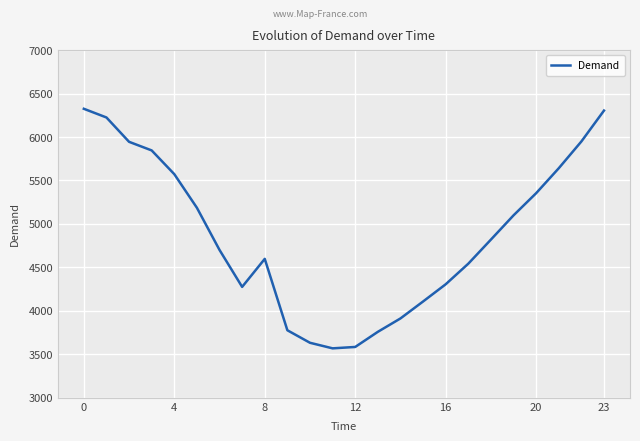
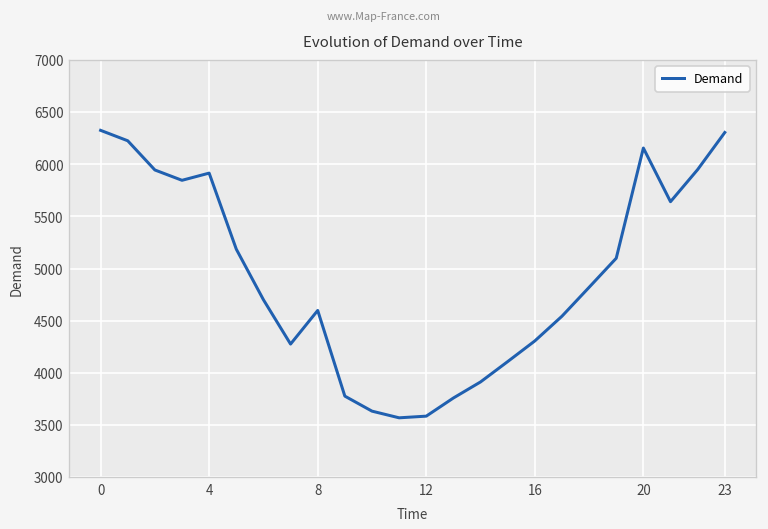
4: 5600 -> 5900
20: 5400 -> 6200
